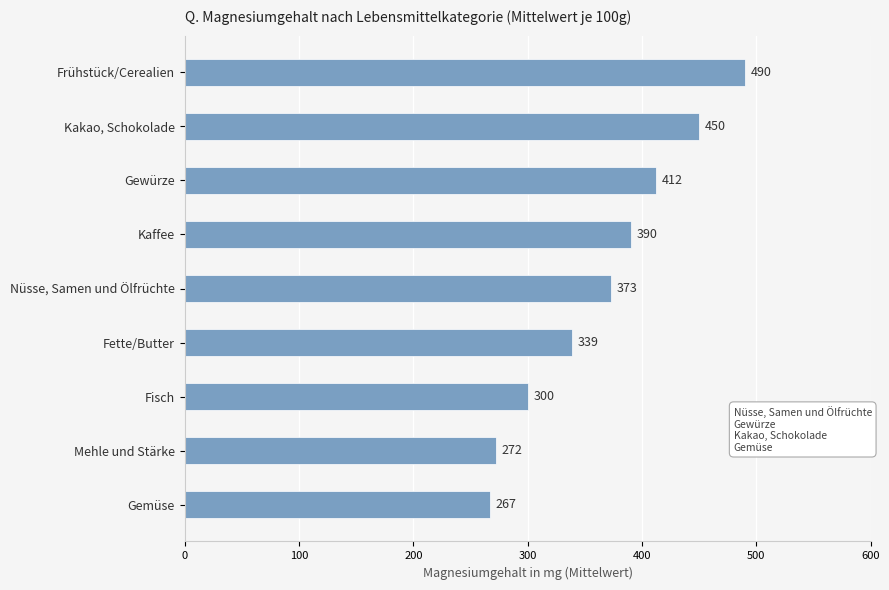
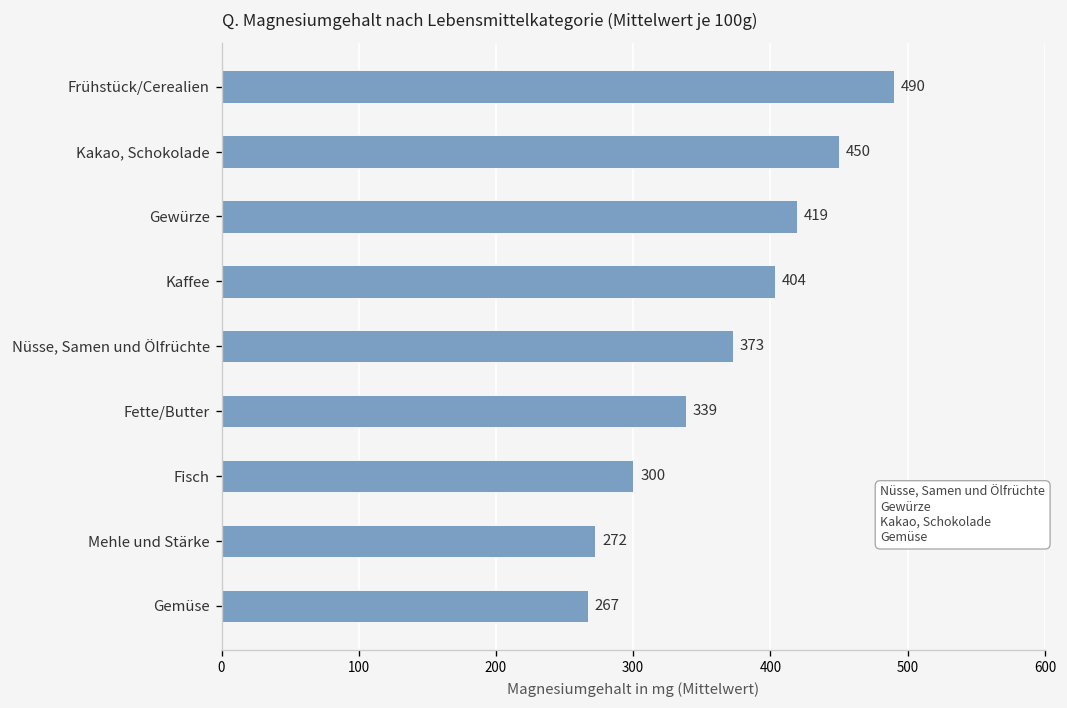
Gewürze: 412 -> 419
Kaffee: 390 -> 404
